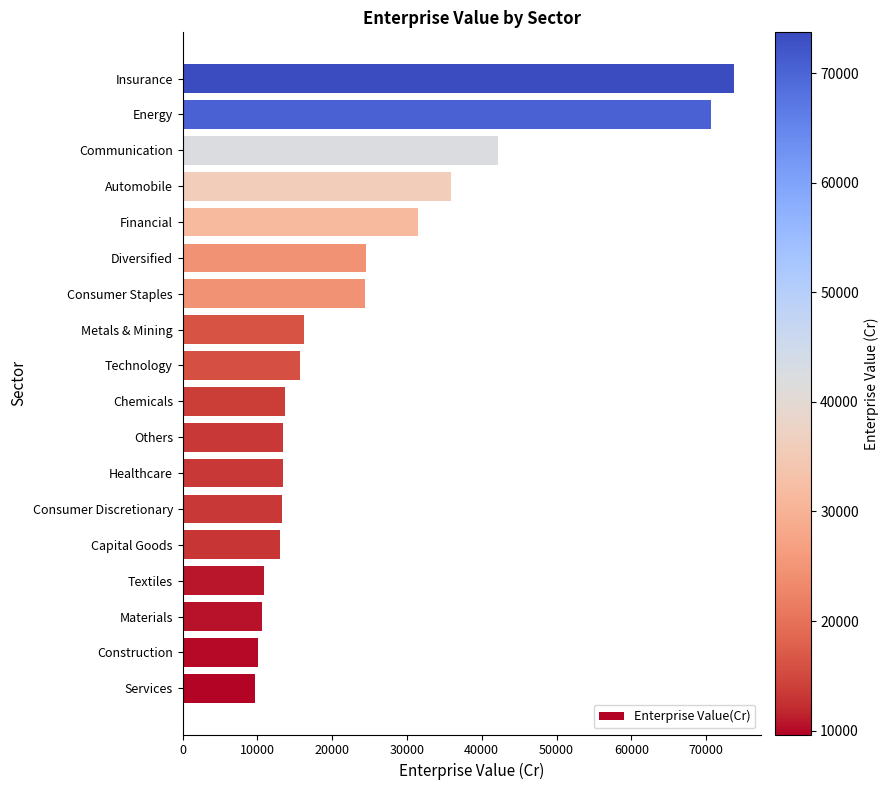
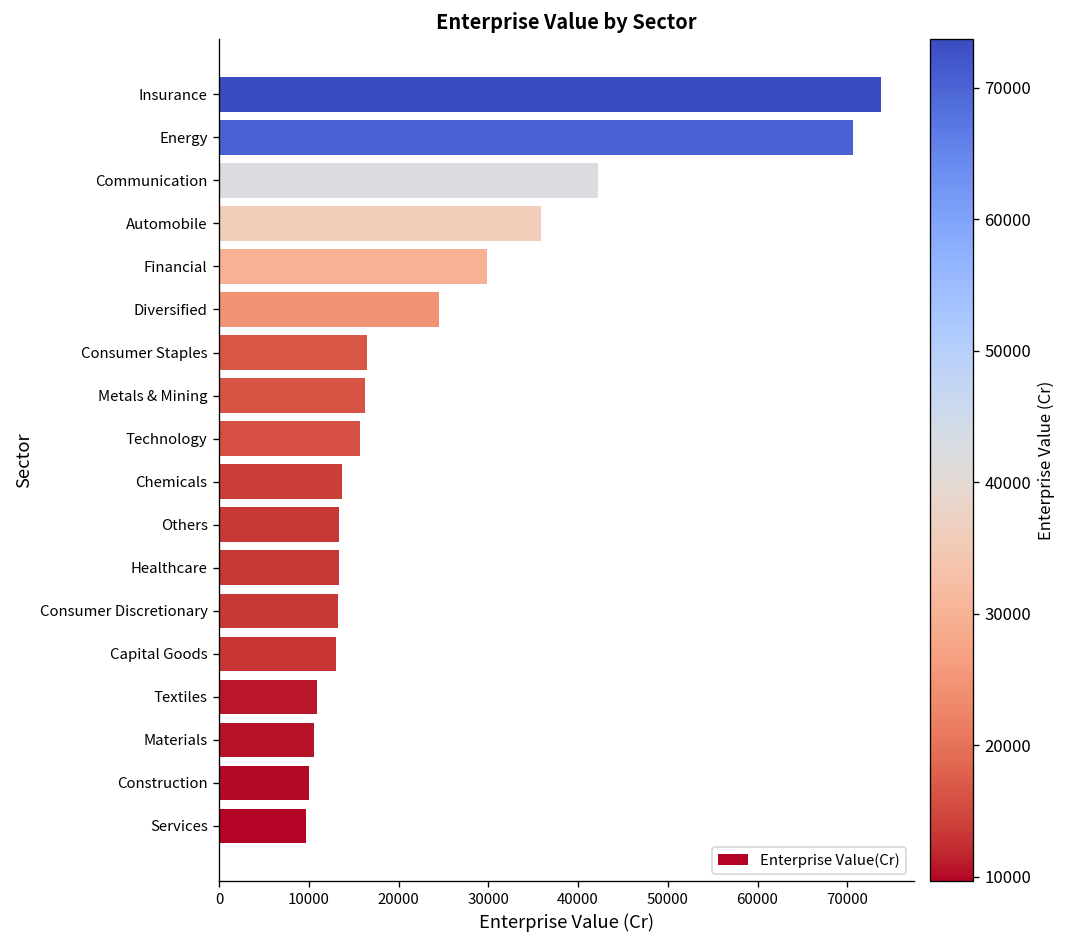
Financial: 31000 -> 30000
Consumer Staples: 24000 -> 16000
